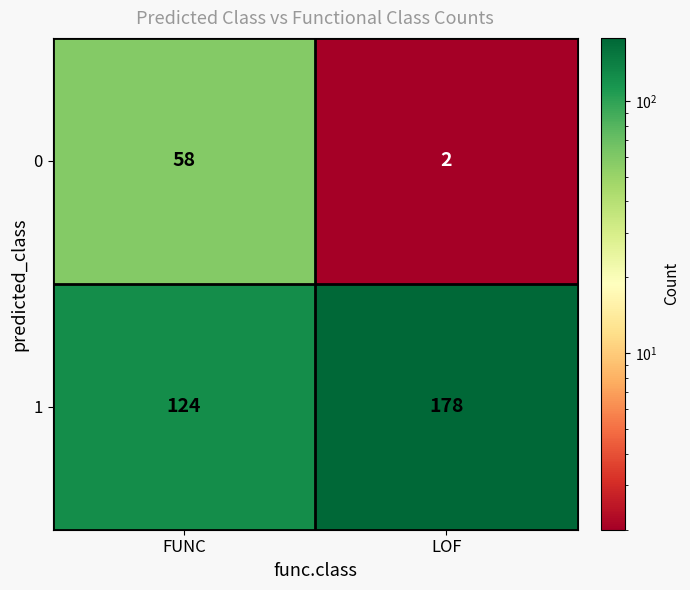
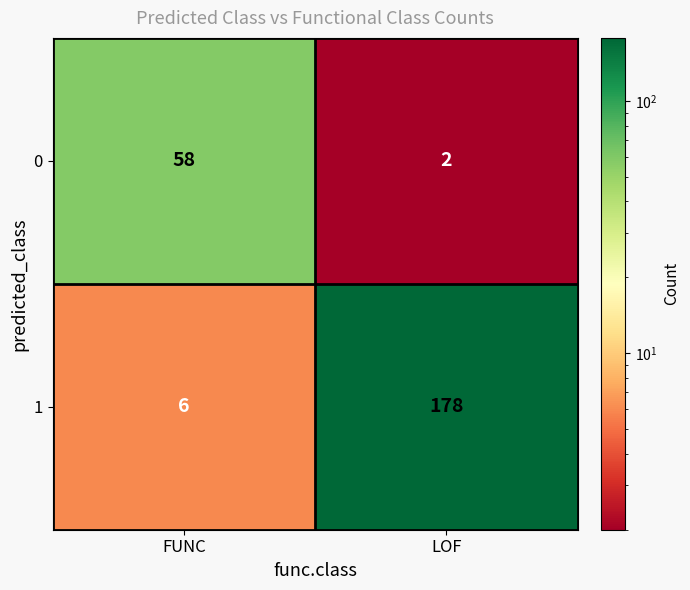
1, FUNC: 124 -> 6
